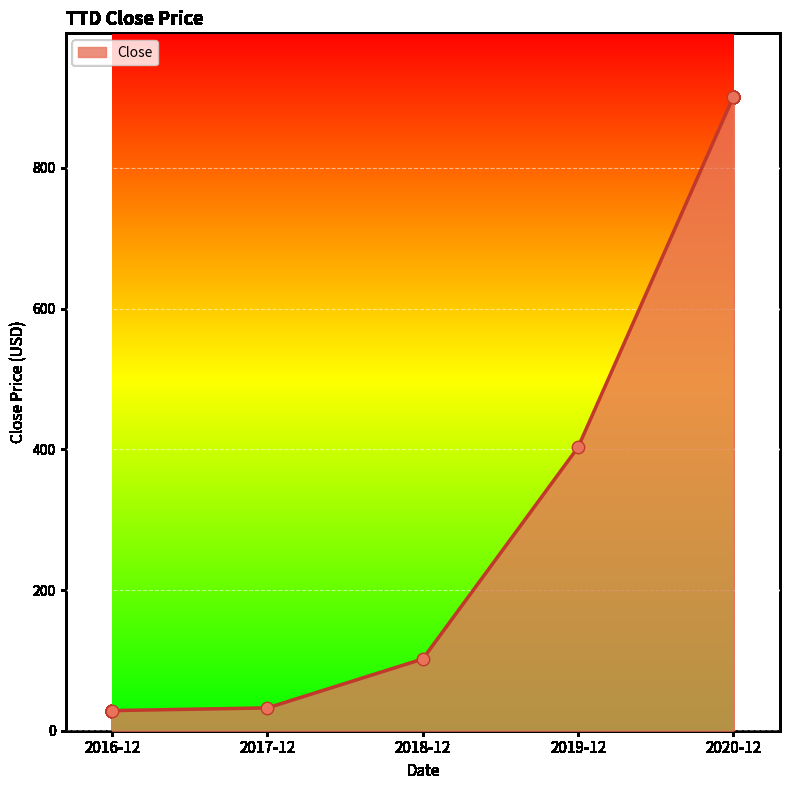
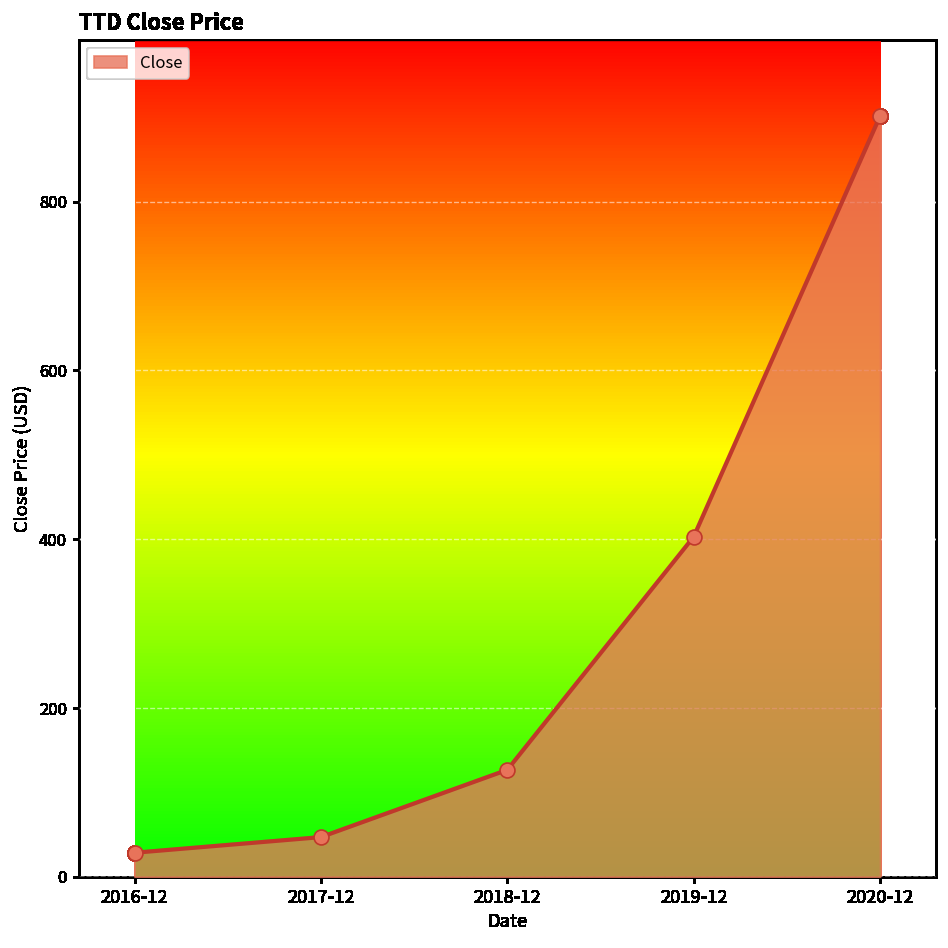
2017-12: 30 -> 50
2018-12: 100 -> 130
